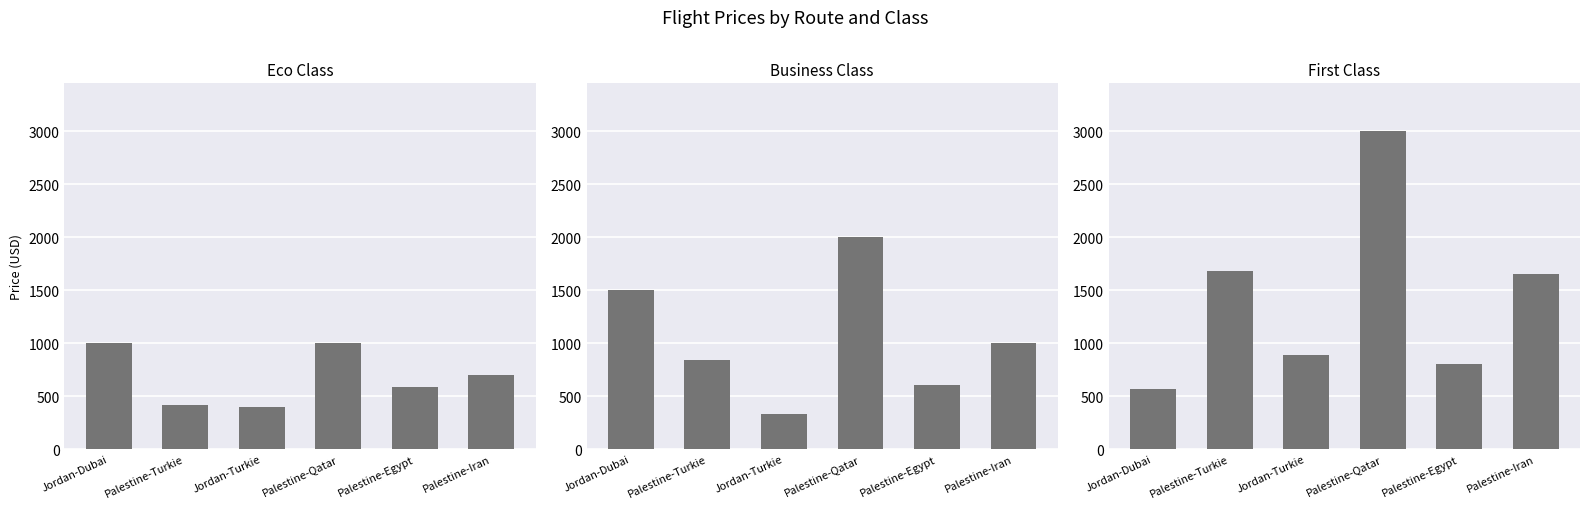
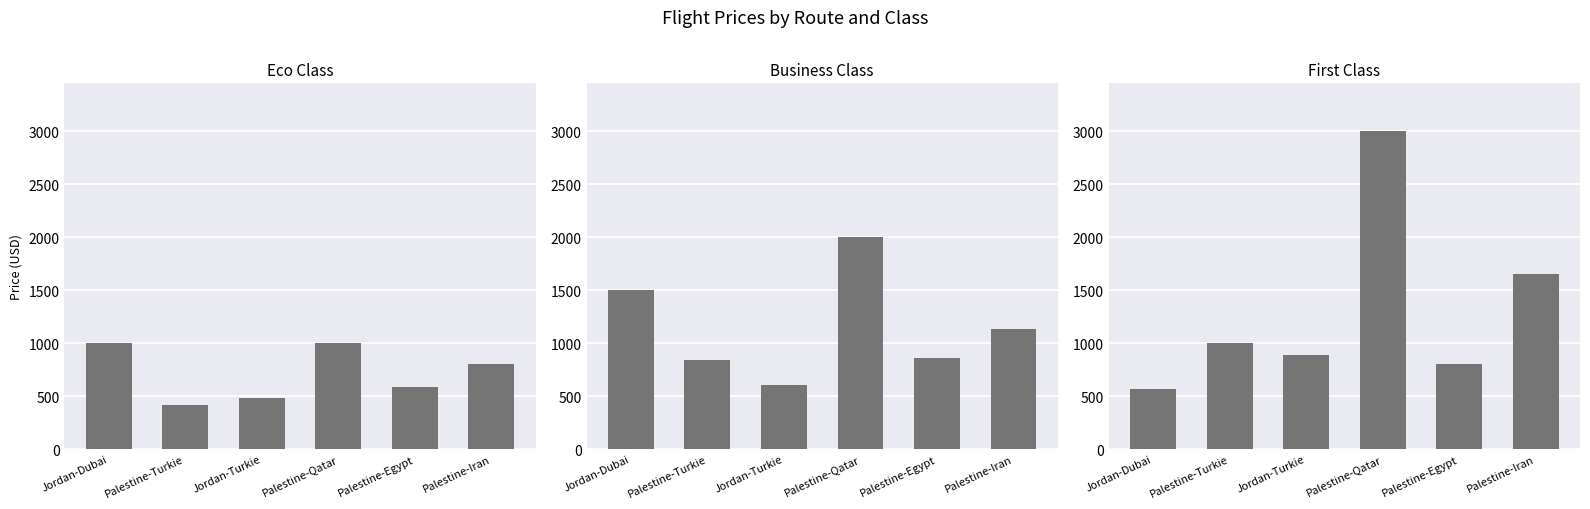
Eco Class, Jordan-Turkie: 400 -> 480
Eco Class, Palestine-Iran: 700 -> 810
Business Class, Jordan-Turkie: 330 -> 600
Business Class, Palestine-Egypt: 600 -> 860
Business Class, Palestine-Iran: 1000 -> 1130
First Class, Palestine-Turkie: 1680 -> 1000
